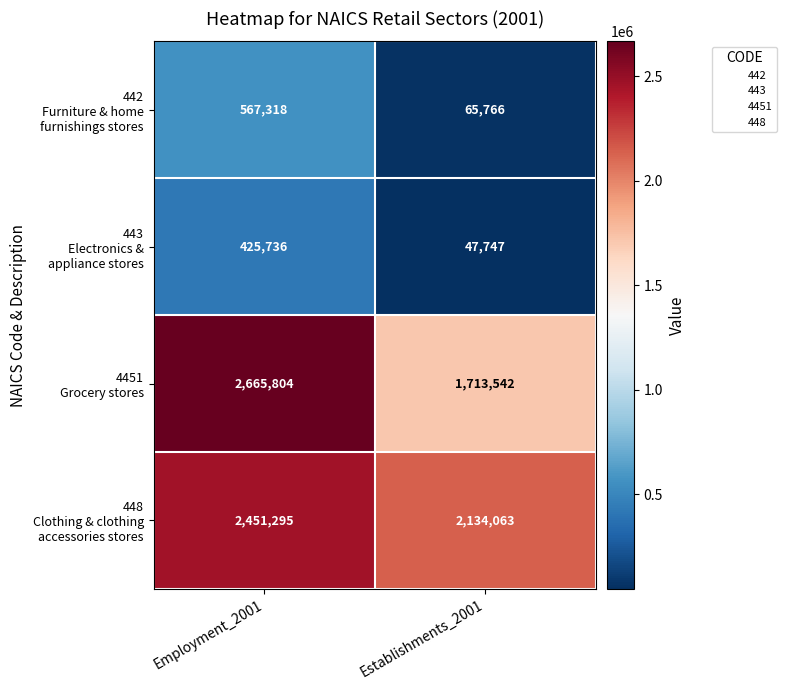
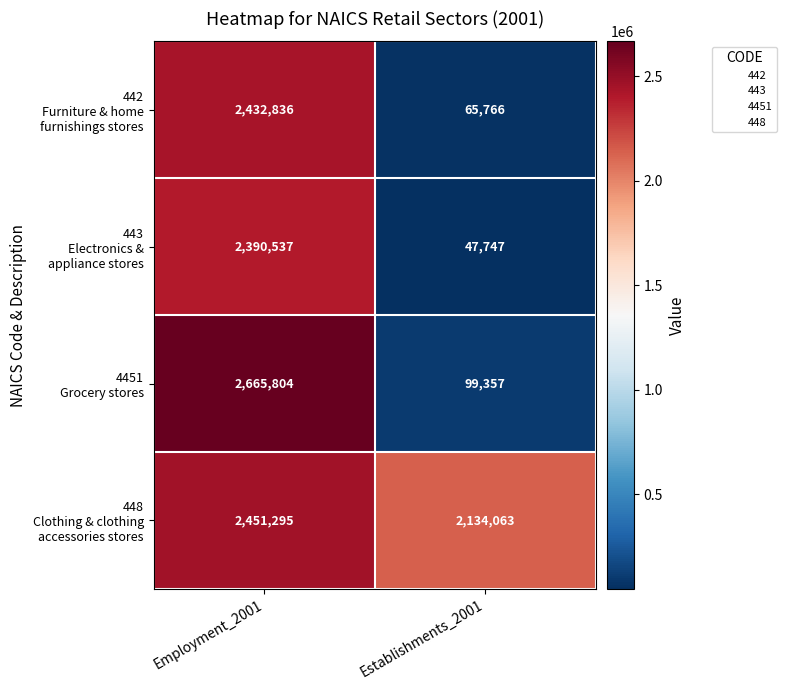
442 Furniture & home furnishings stores, Employment_2001: 567,318 -> 2,432,836
443 Electronics & appliance stores, Employment_2001: 425,736 -> 2,390,537
4451 Grocery stores, Establishments_2001: 1,713,542 -> 99,357
